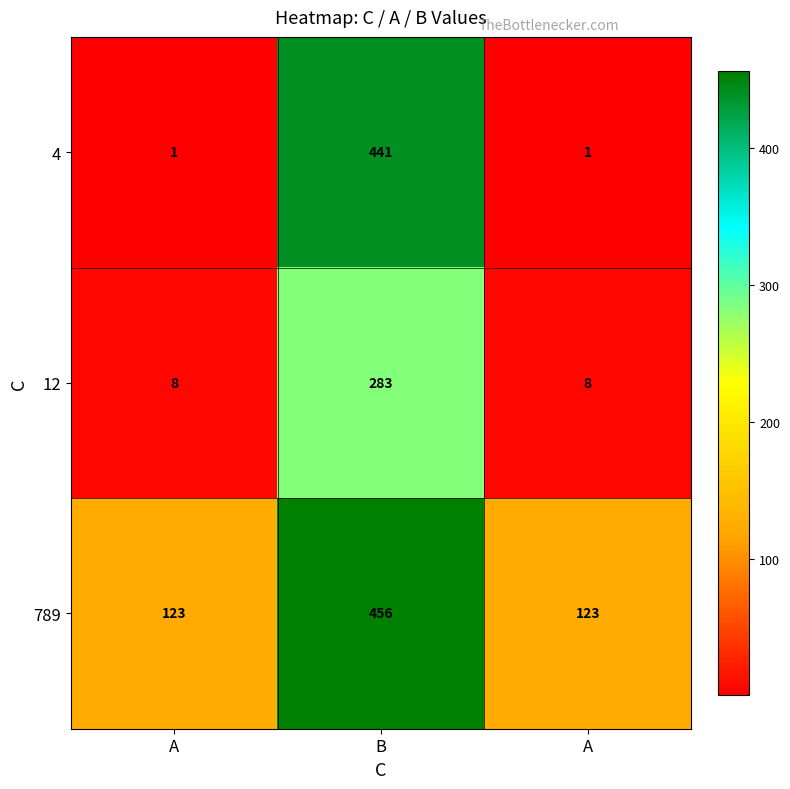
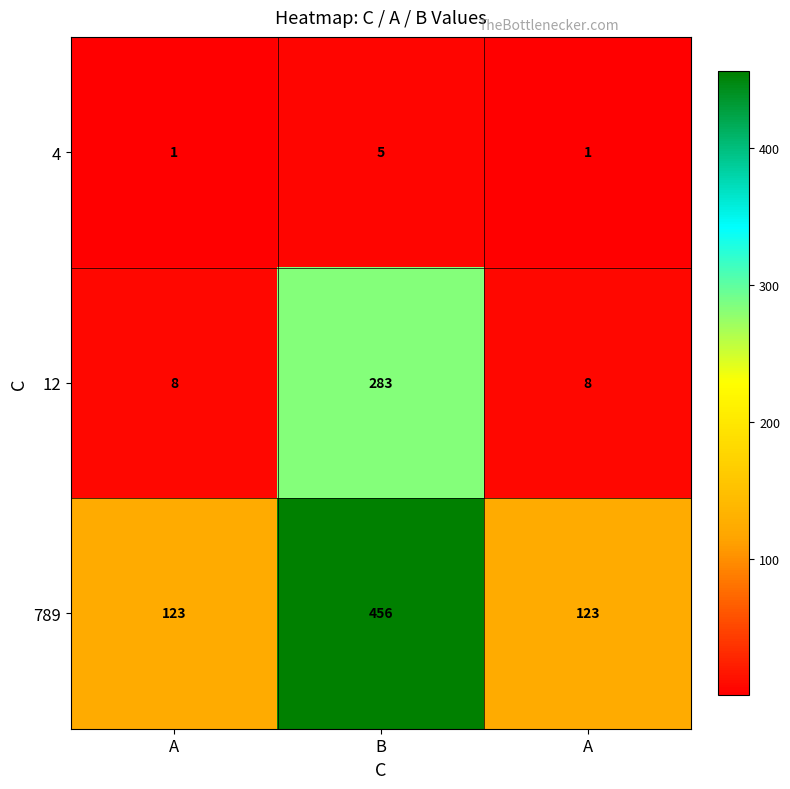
4, B: 441 -> 5
